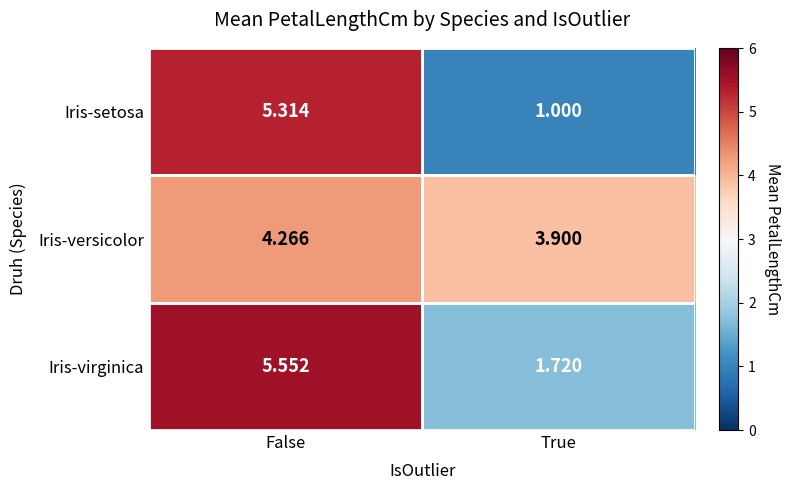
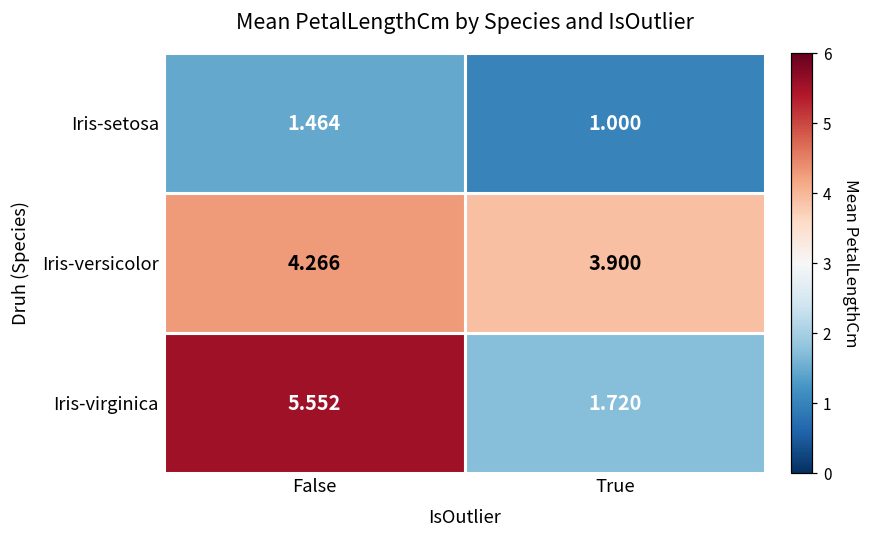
Iris-setosa, False: 5.314 -> 1.464
